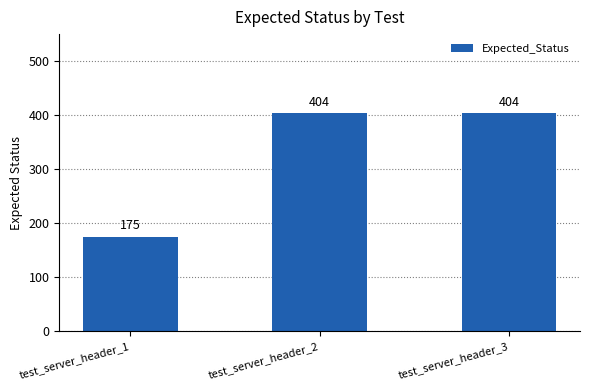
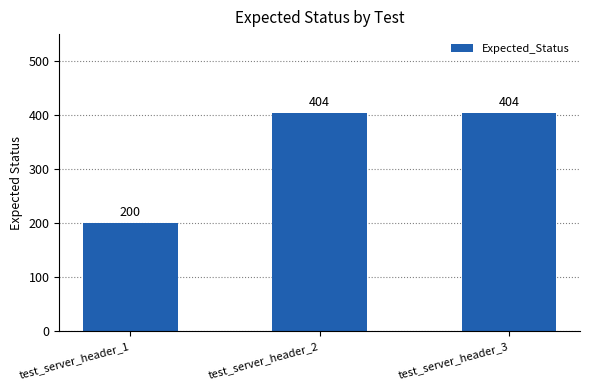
test_server_header_1: 175 -> 200
